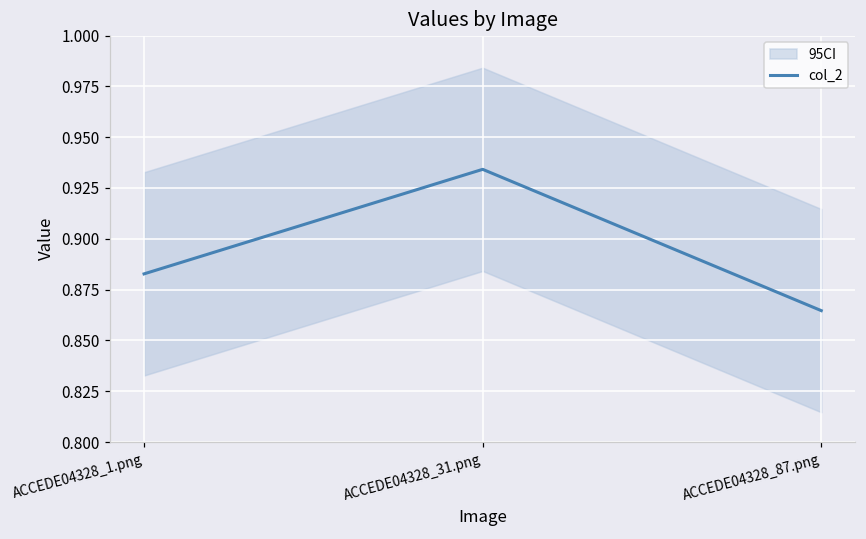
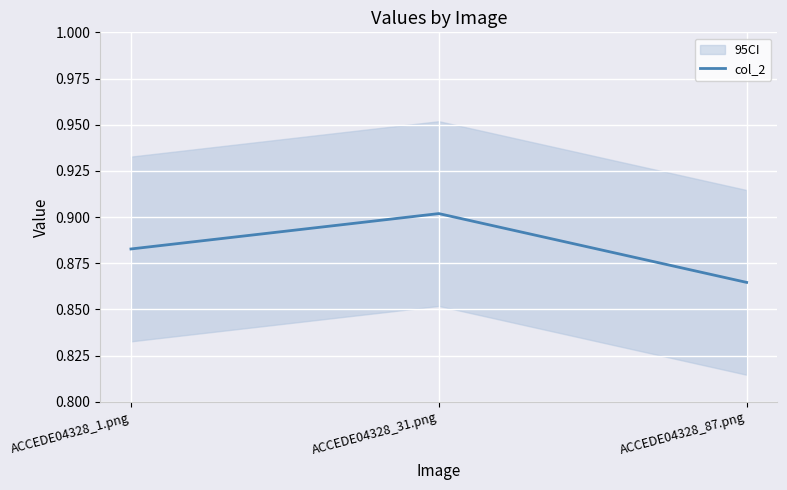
col_2, ACCEDE04328_31.png: 0.934 -> 0.902
